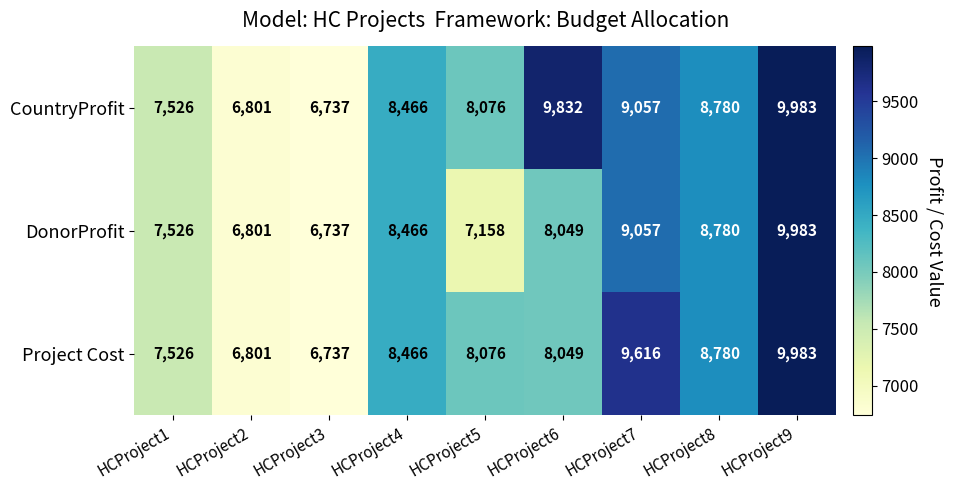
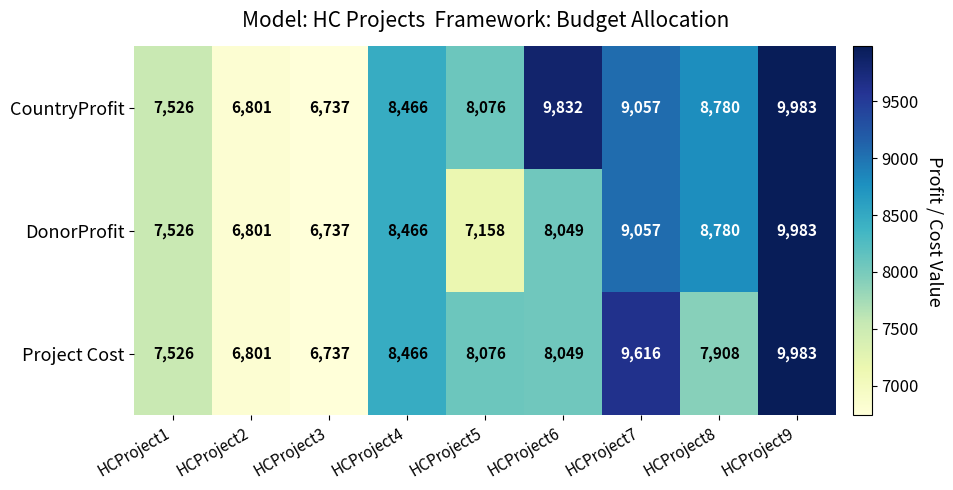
Project Cost, HCProject8: 8,780 -> 7,908
